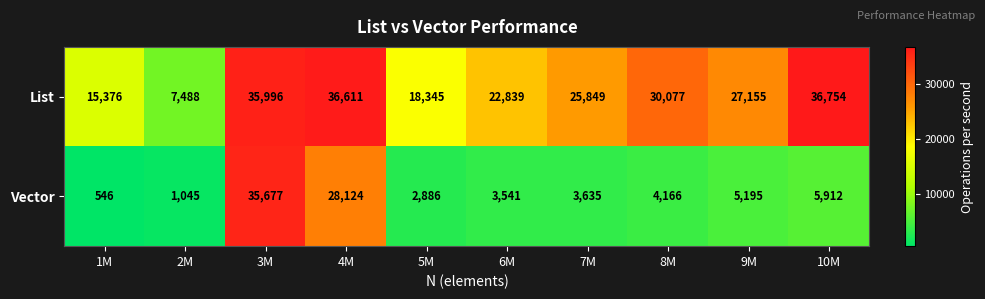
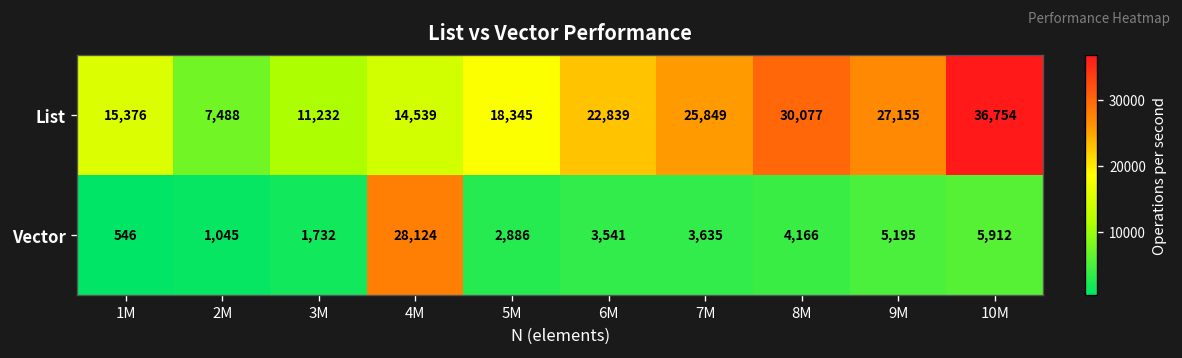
List, 3M: 35,996 -> 11,232
List, 4M: 36,611 -> 14,539
Vector, 3M: 35,677 -> 1,732
